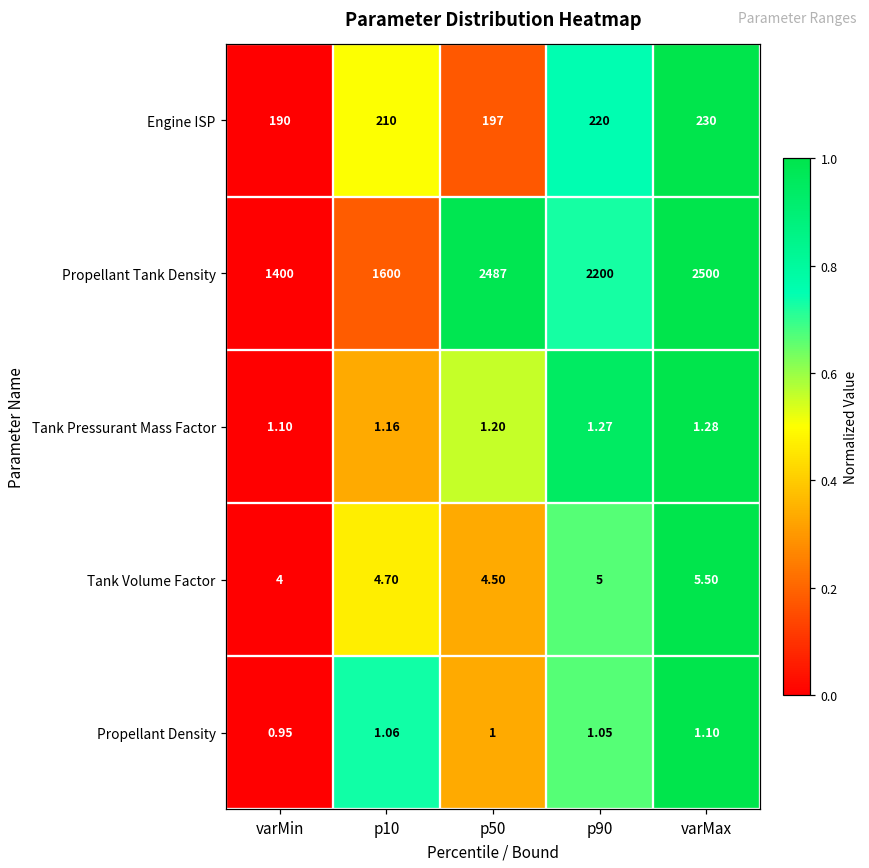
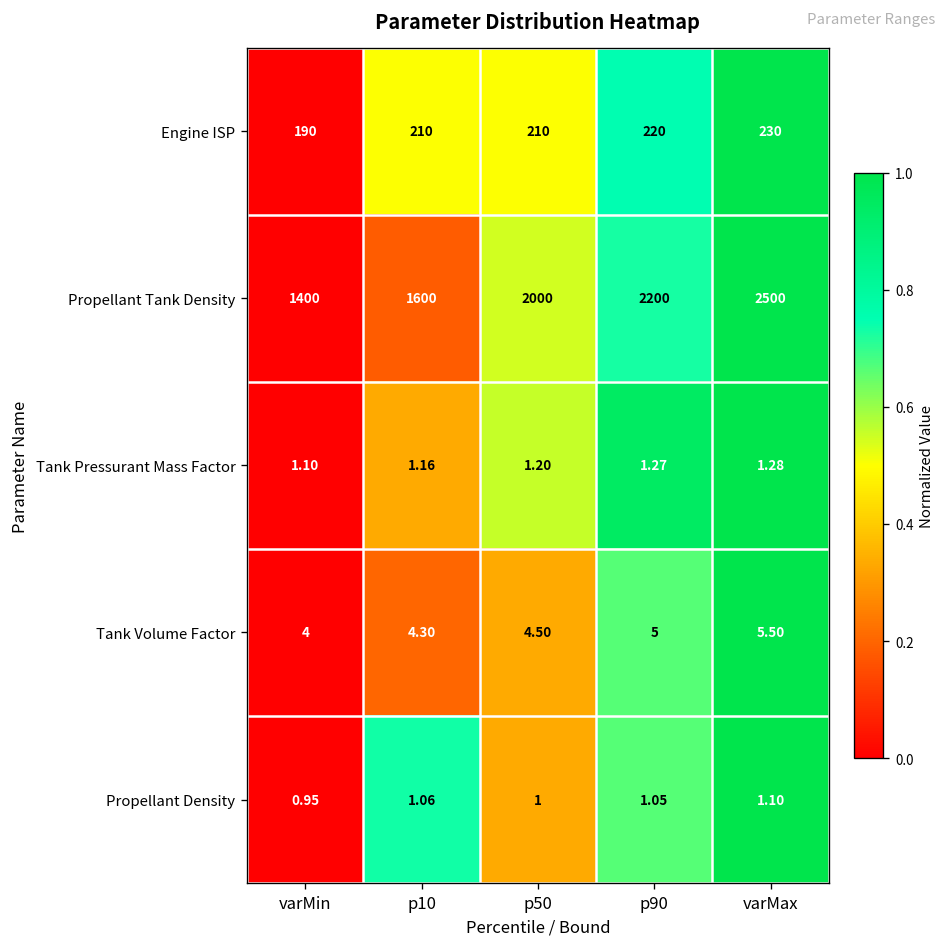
Engine ISP, p50: 197 -> 210
Propellant Tank Density, p50: 2487 -> 2000
Tank Volume Factor, p10: 4.70 -> 4.30
